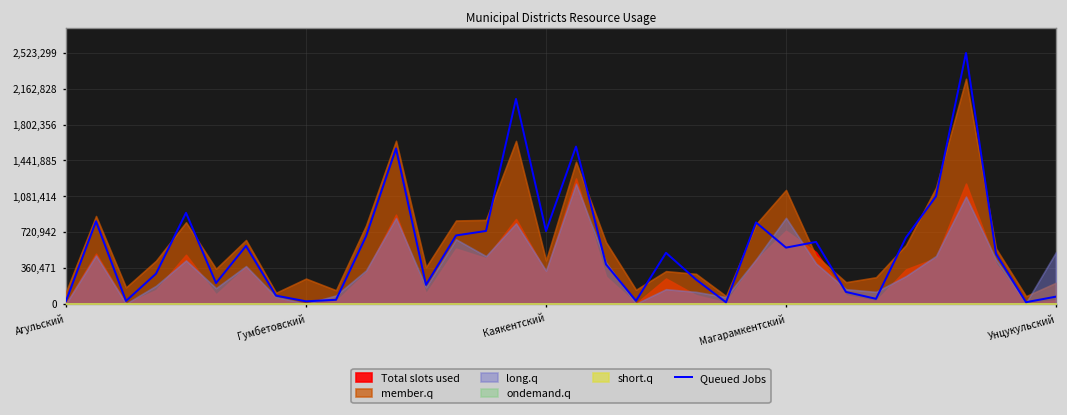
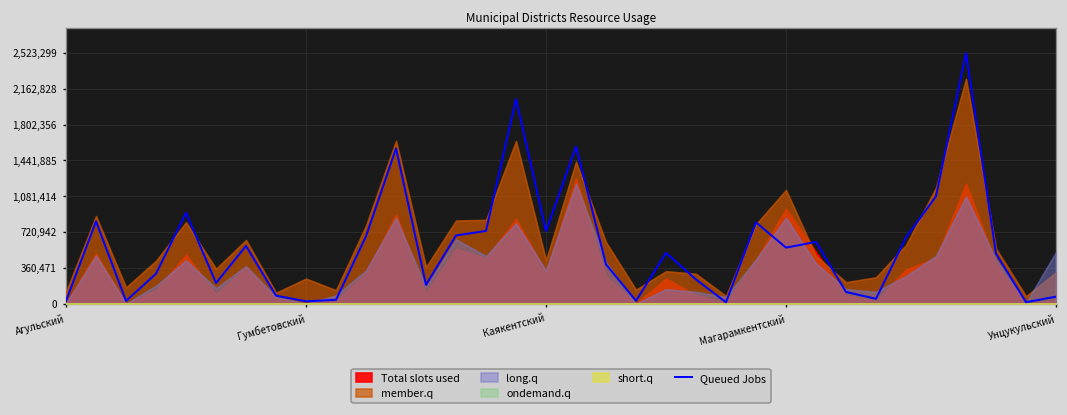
Total slots used, Магарамкентский: 700,000 -> 1,000,000
member.q, Унцукульский: 200,000 -> 300,000
